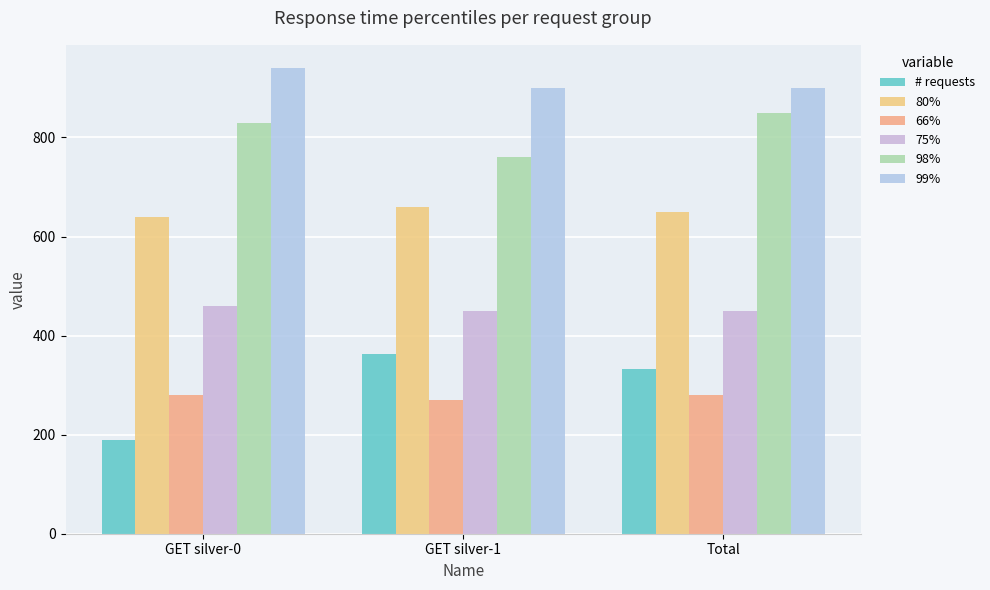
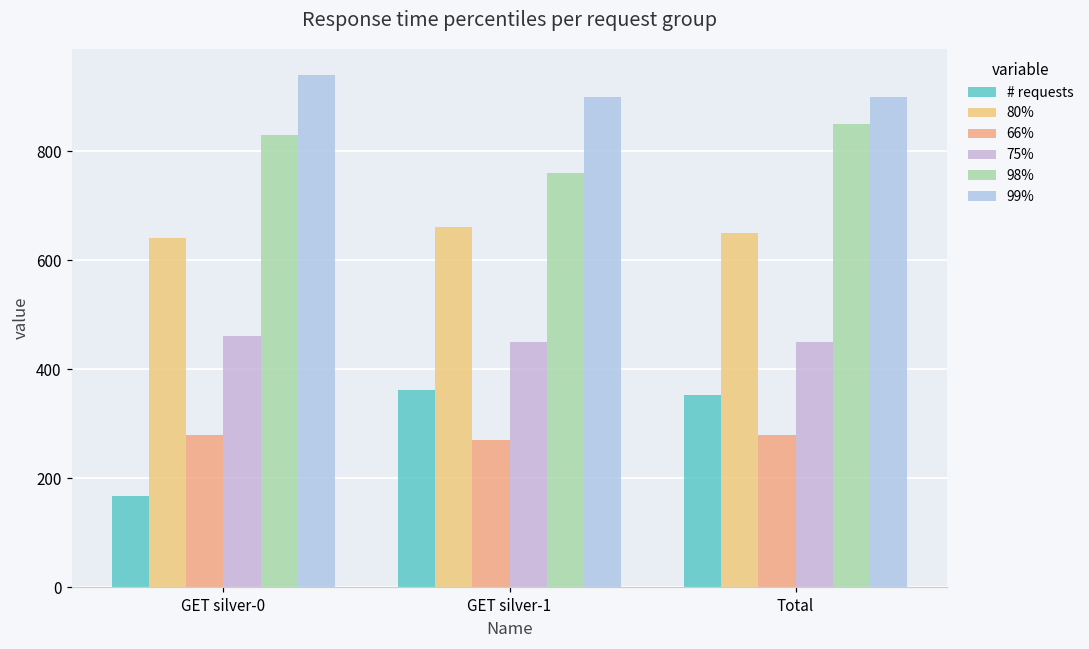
# requests, GET silver-0: 190 -> 170
# requests, Total: 330 -> 350
